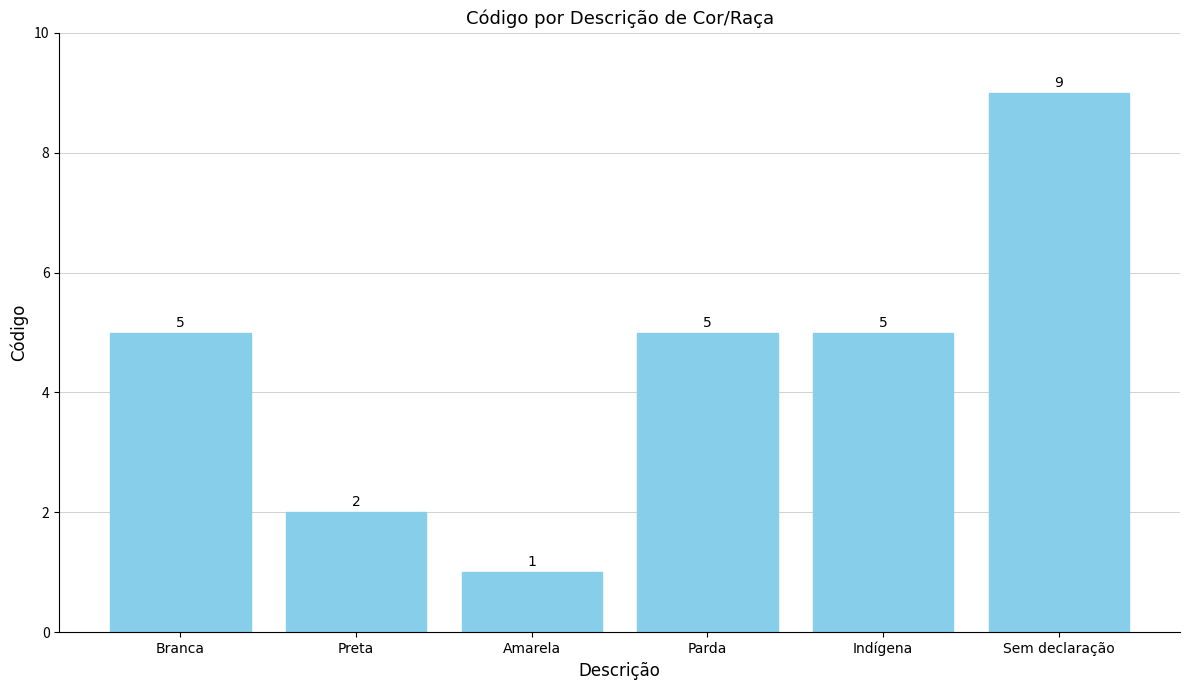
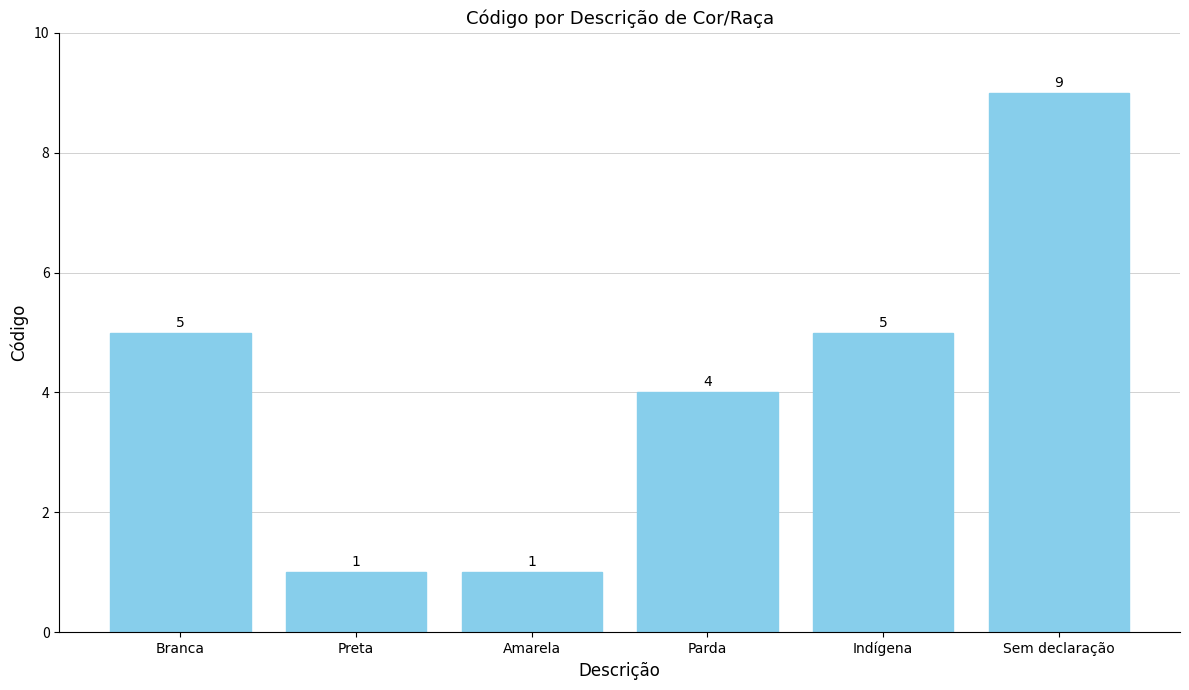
Preta: 2 -> 1
Parda: 5 -> 4
